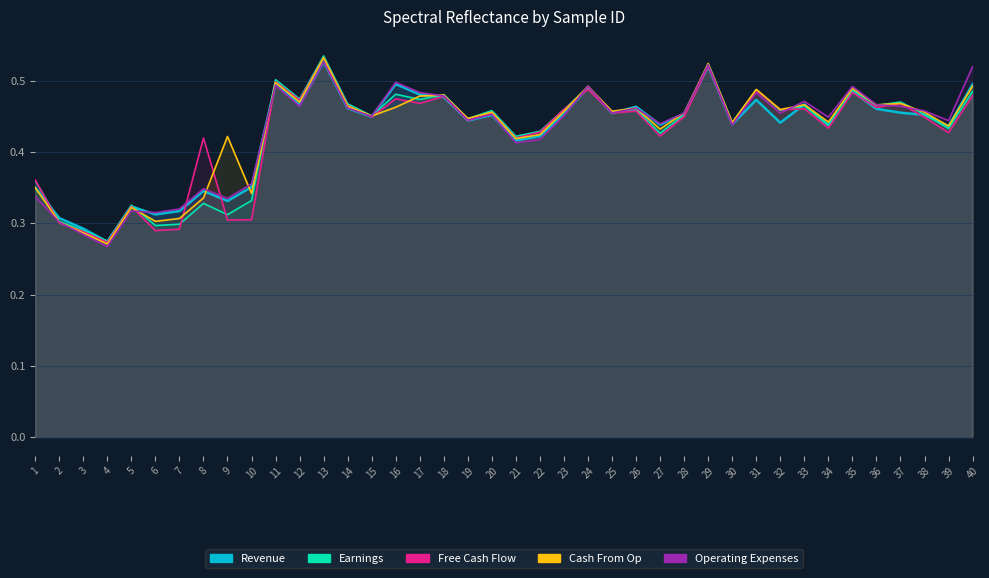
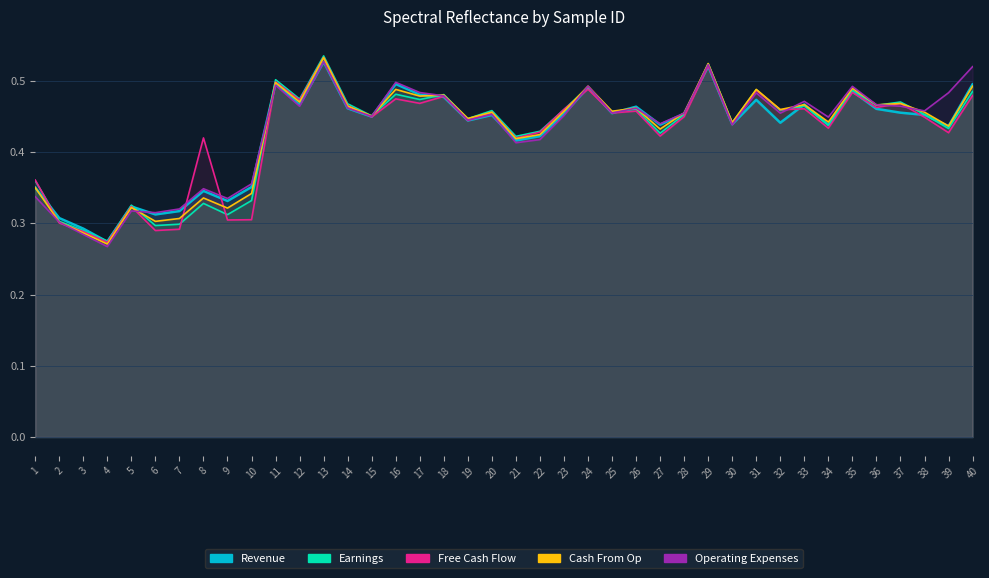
Cash From Op, 9: 0.42 -> 0.32
Cash From Op, 16: 0.46 -> 0.49
Operating Expenses, 39: 0.44 -> 0.48
